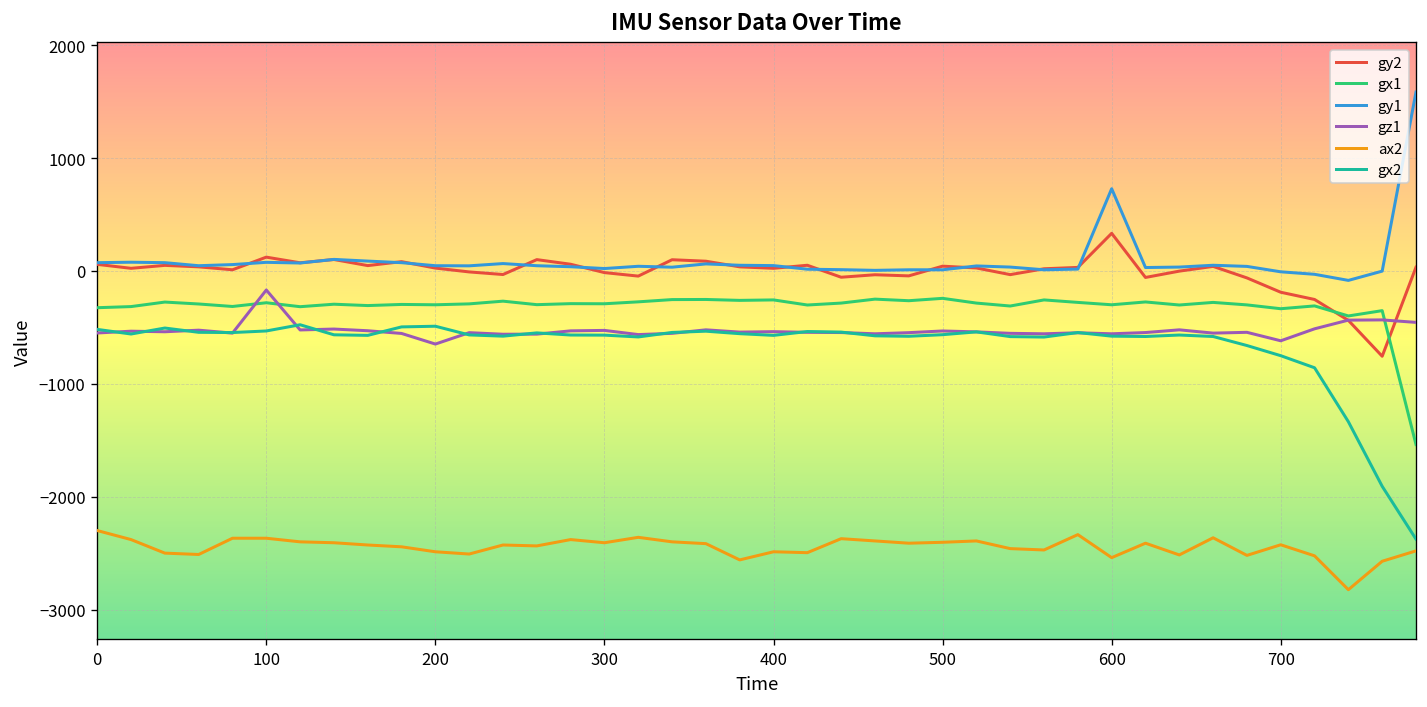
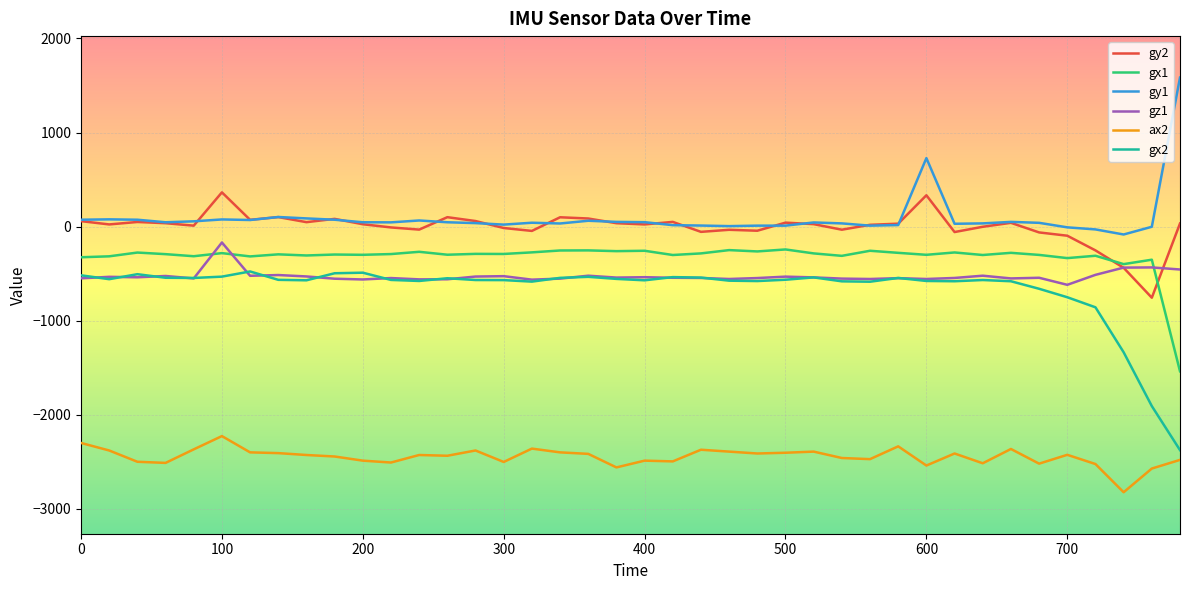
gy2, 100: 100 -> 400
ax2, 100: -2400 -> -2200
gz1, 200: -650 -> -560
ax2, 300: -2400 -> -2500
gy2, 700: -200 -> -100
